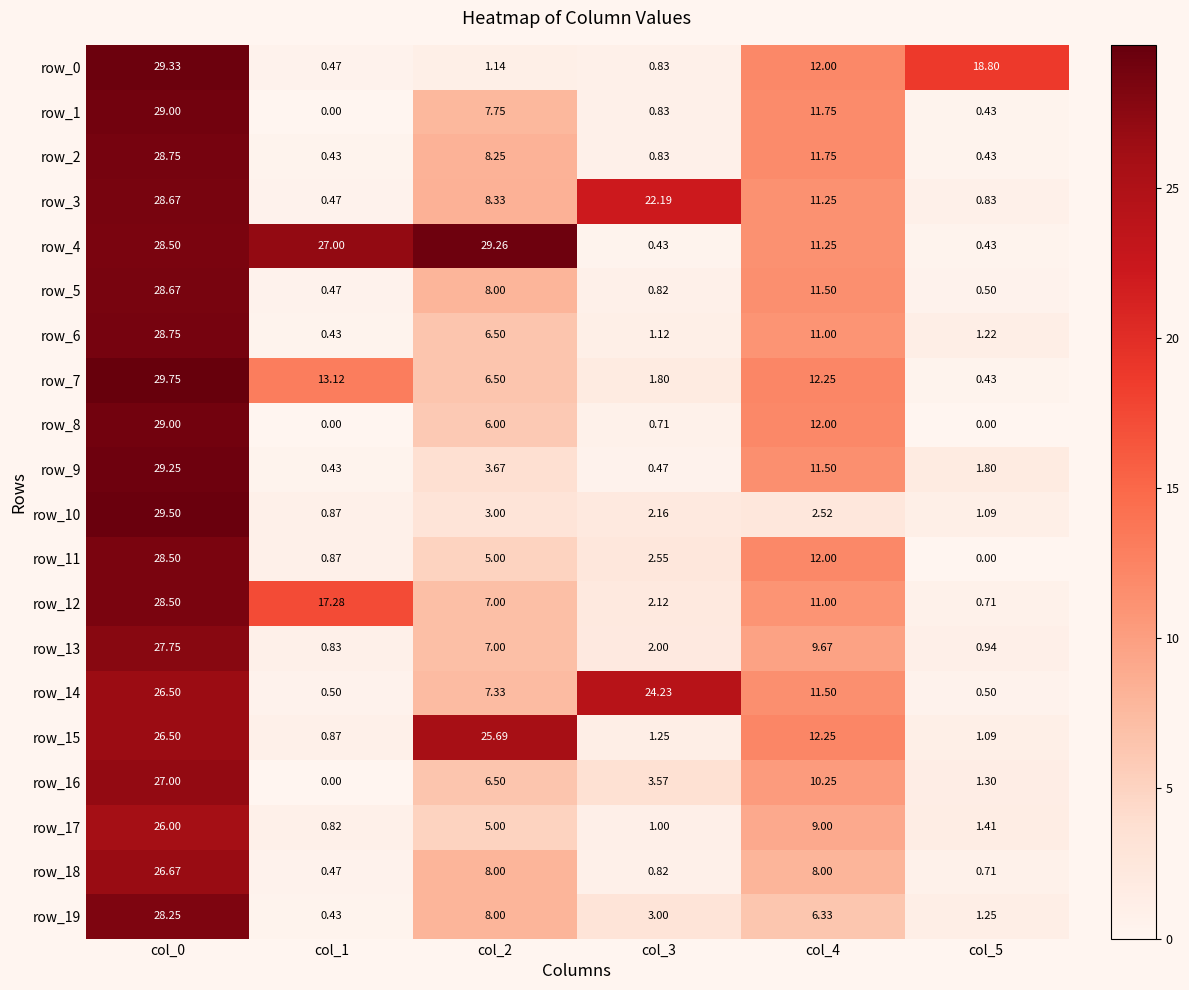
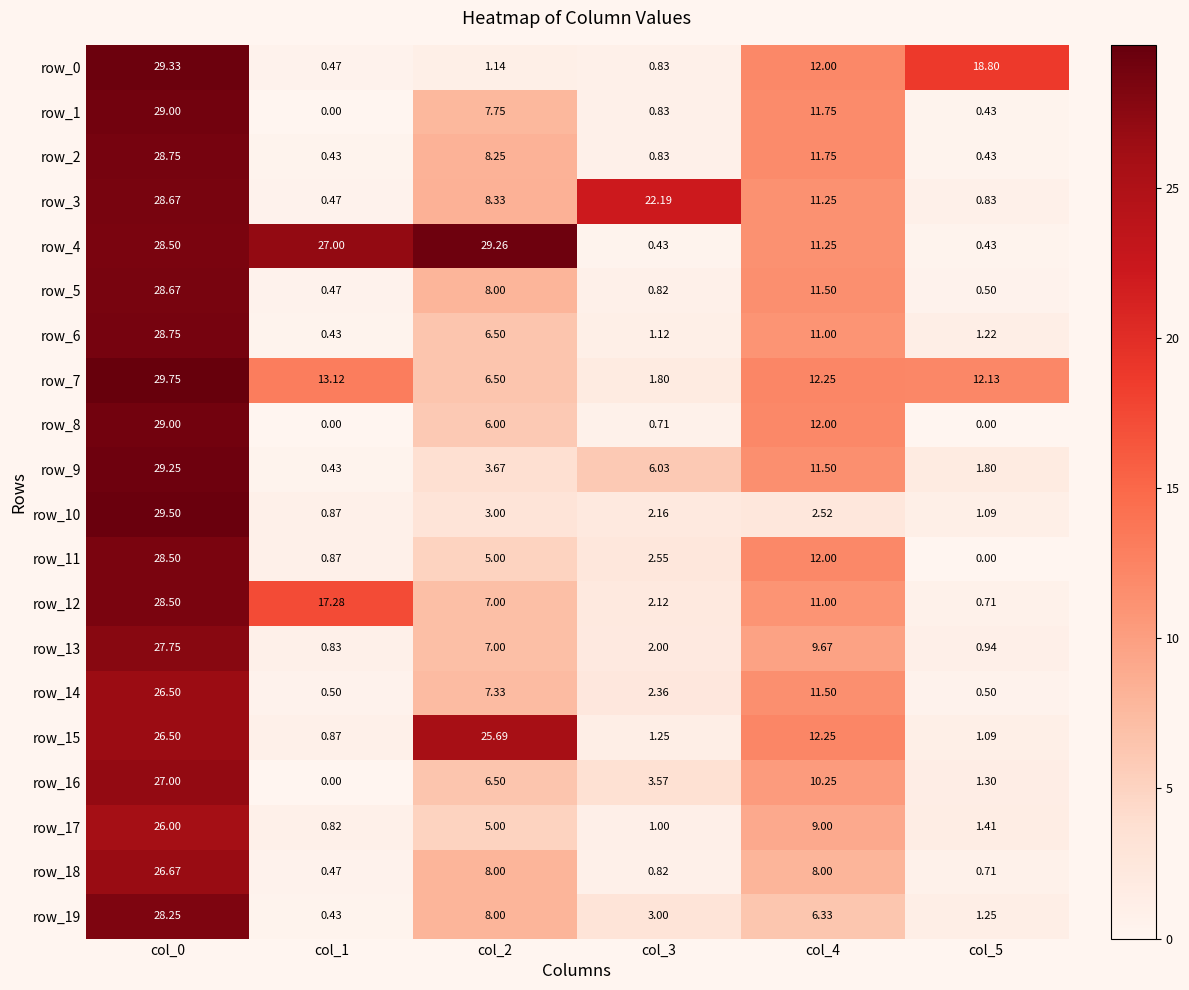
row_7, col_5: 0.43 -> 12.13
row_9, col_3: 0.47 -> 6.03
row_14, col_3: 24.23 -> 2.36
